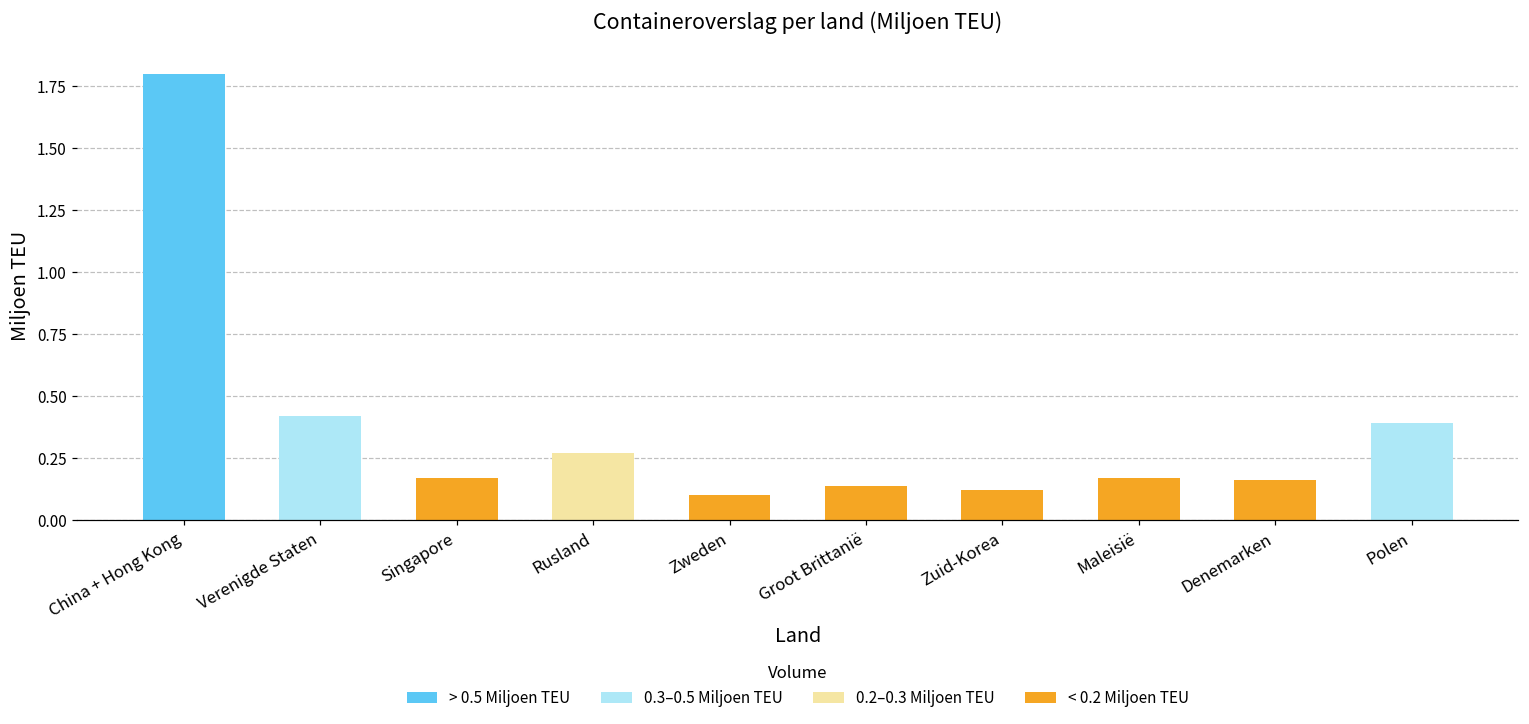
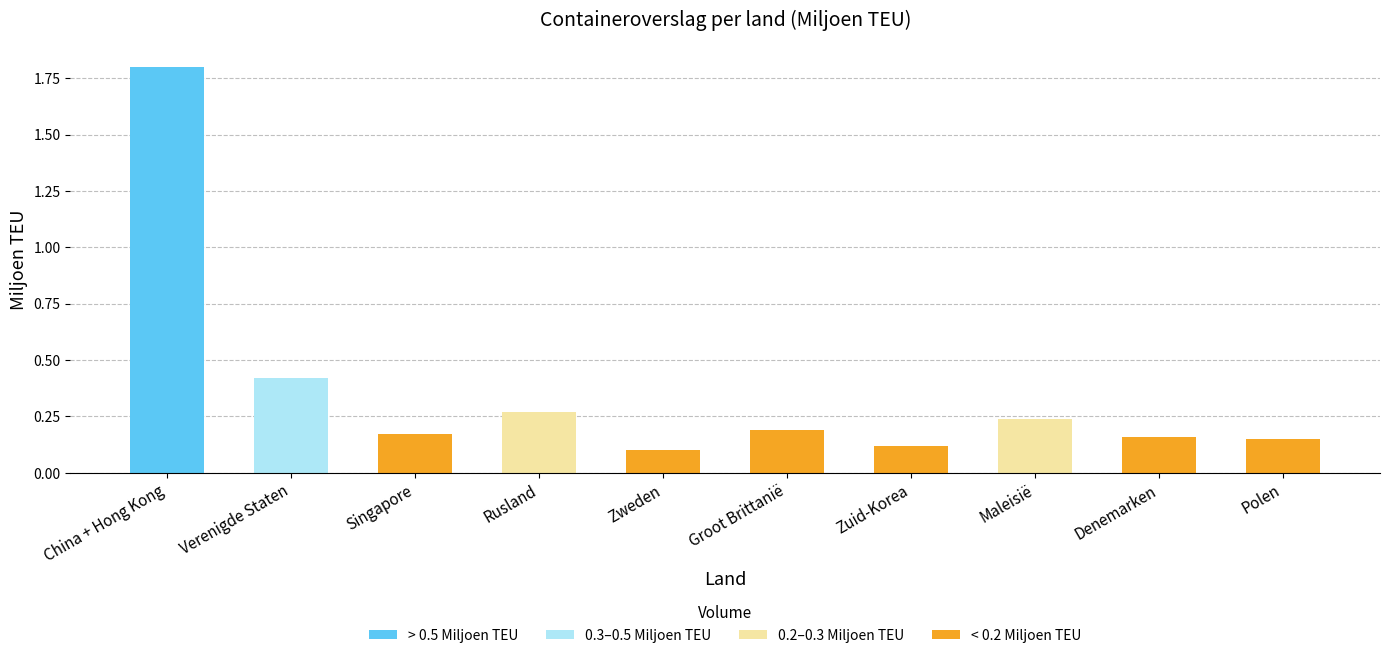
Groot Brittanië: 0.14 -> 0.19
Maleisië: 0.17 -> 0.24
Polen: 0.39 -> 0.15
